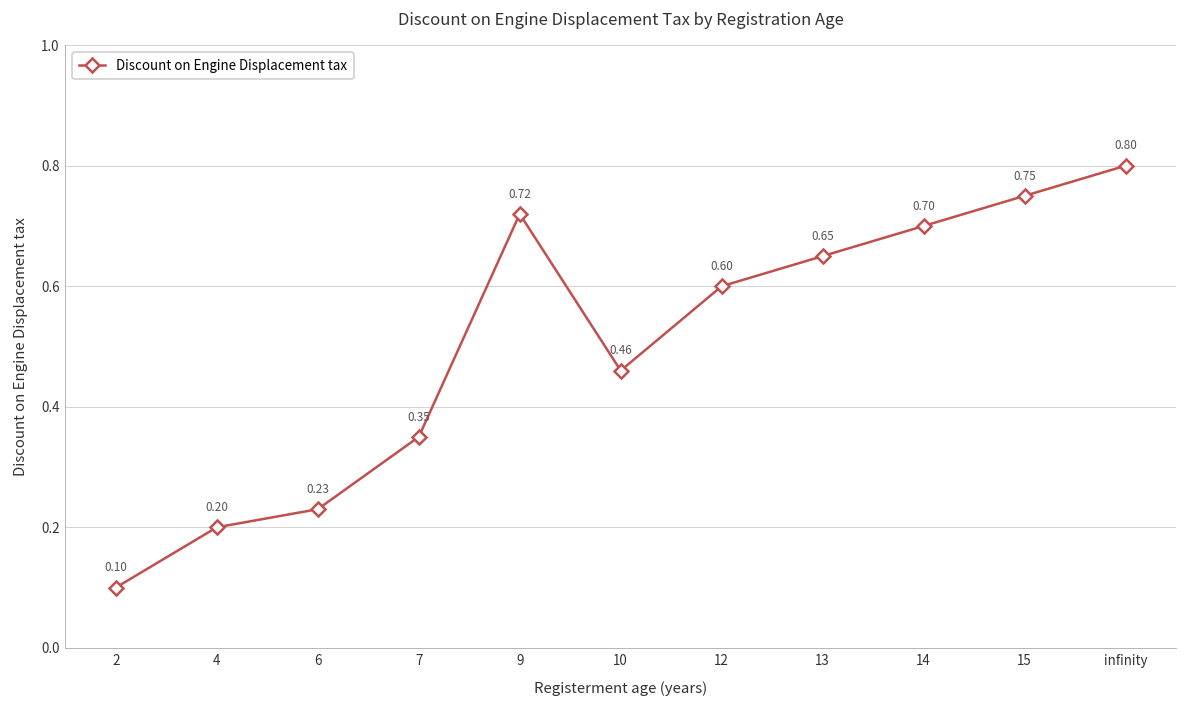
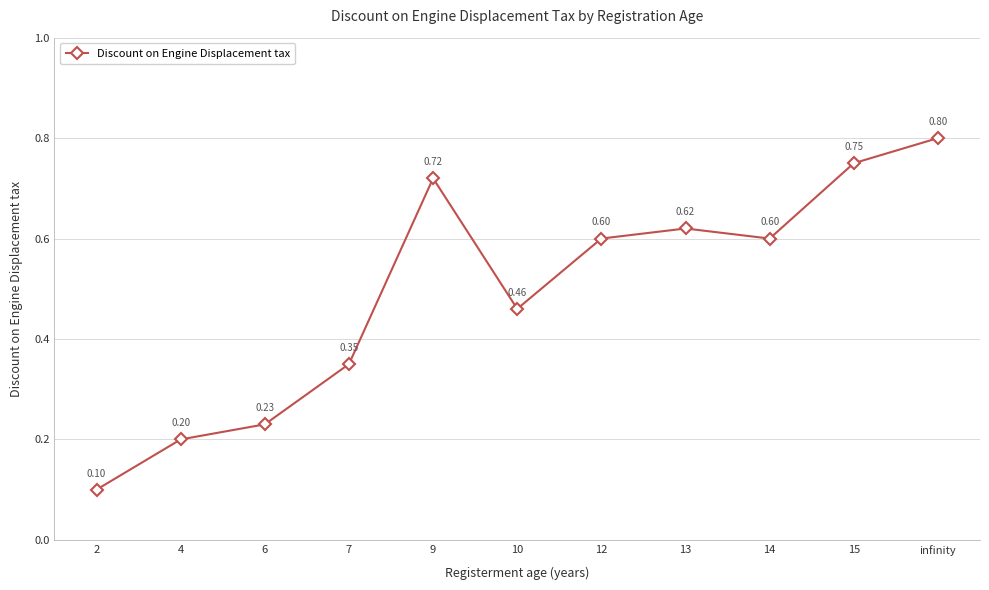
13: 0.65 -> 0.62
14: 0.70 -> 0.60
